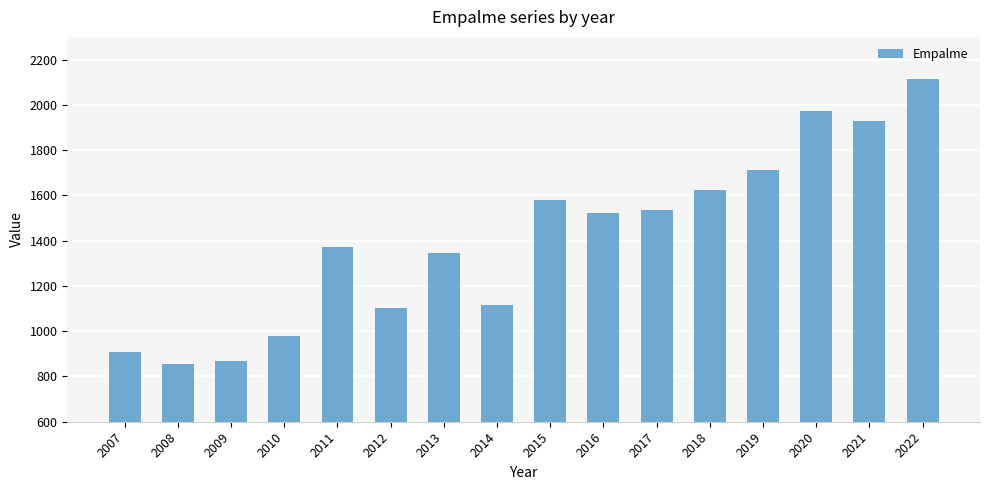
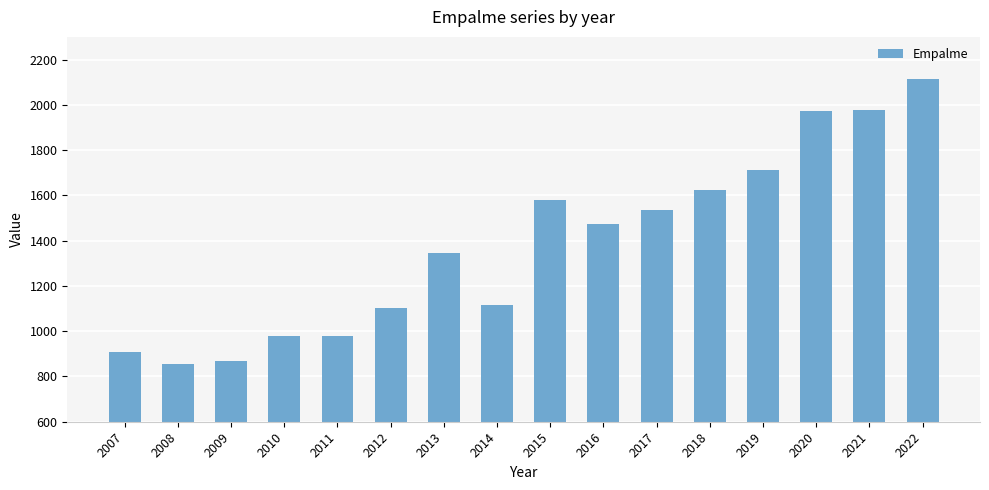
2011: 1370 -> 980
2016: 1520 -> 1470
2021: 1930 -> 1980
